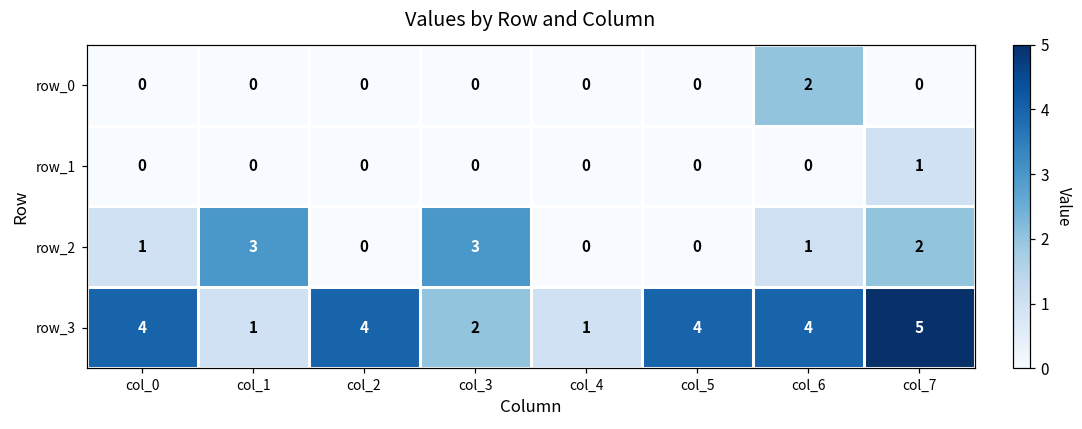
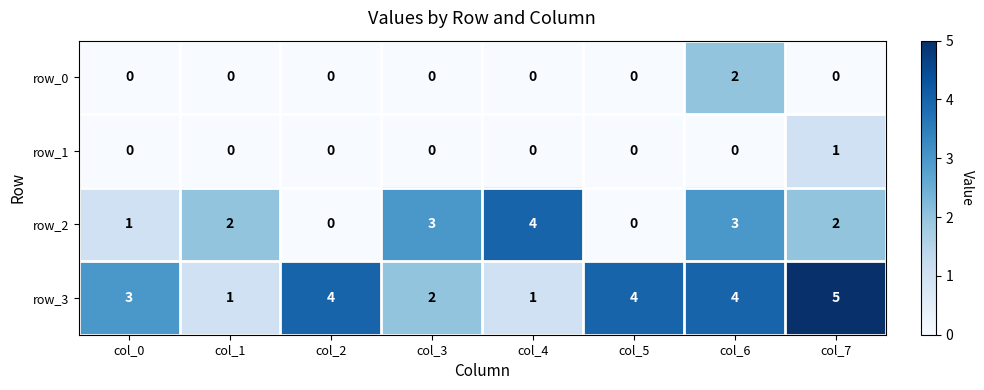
row_2, col_1: 3 -> 2
row_2, col_4: 0 -> 4
row_2, col_6: 1 -> 3
row_3, col_0: 4 -> 3
